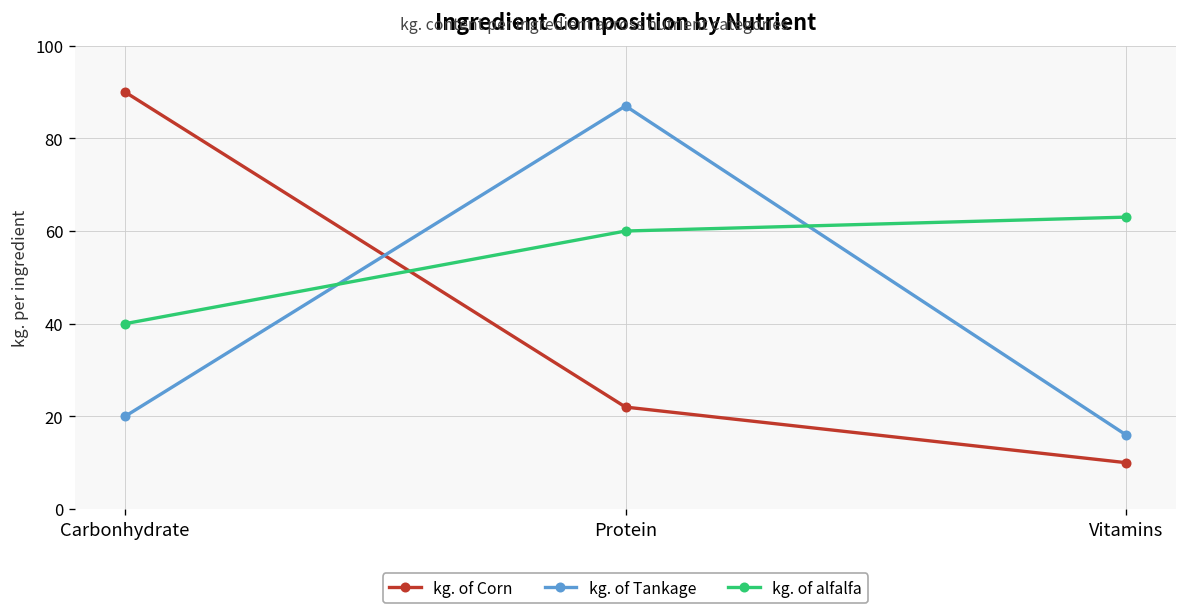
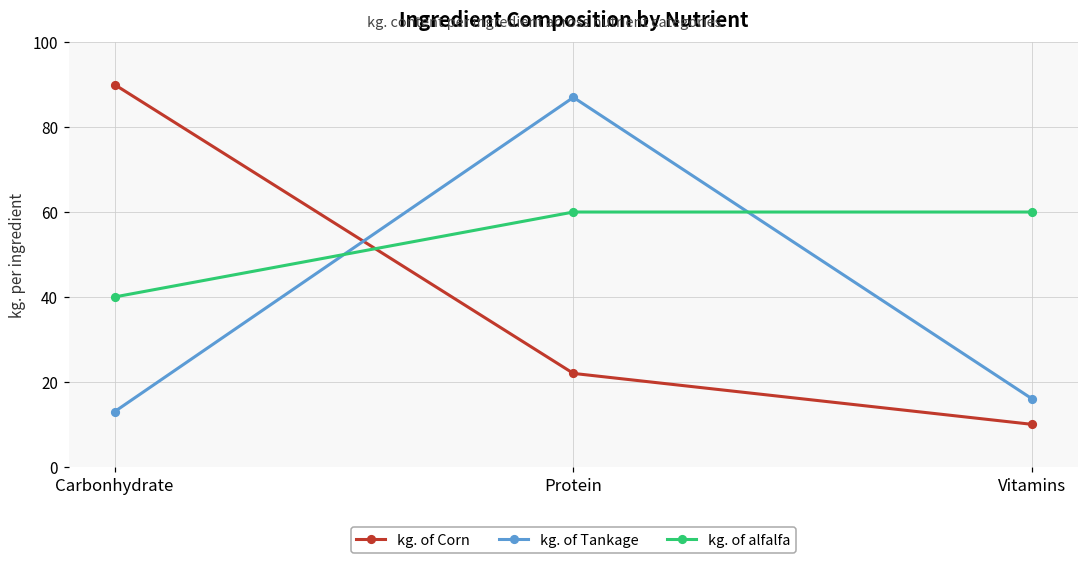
kg. of Tankage, Carbonhydrate: 20 -> 13
kg. of alfalfa, Vitamins: 63 -> 60
